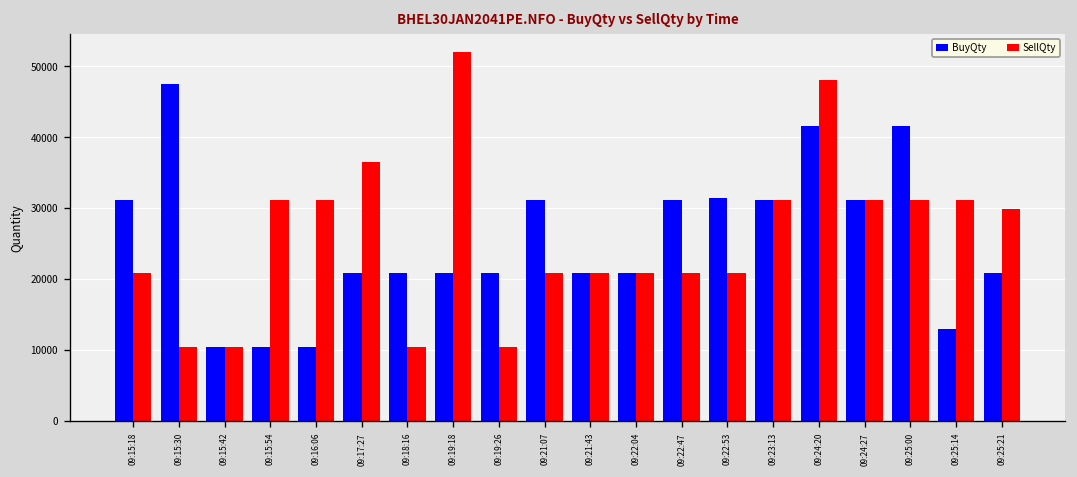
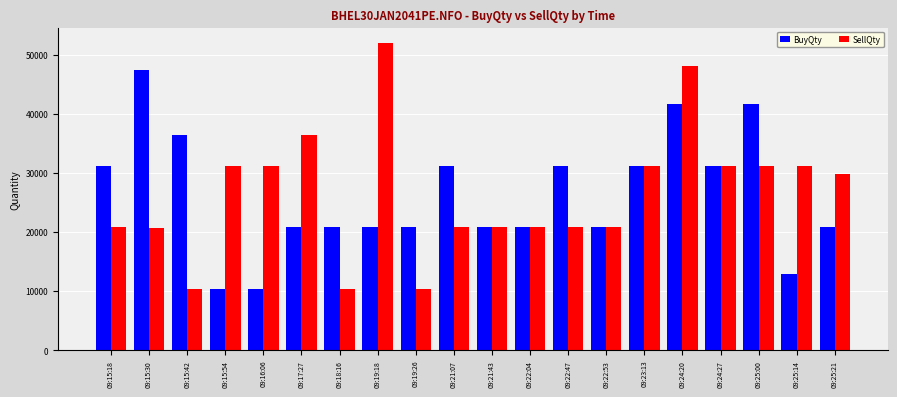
SellQty, 09:15:30: 10000 -> 21000
BuyQty, 09:15:42: 10000 -> 36000
BuyQty, 09:22:53: 31000 -> 21000
